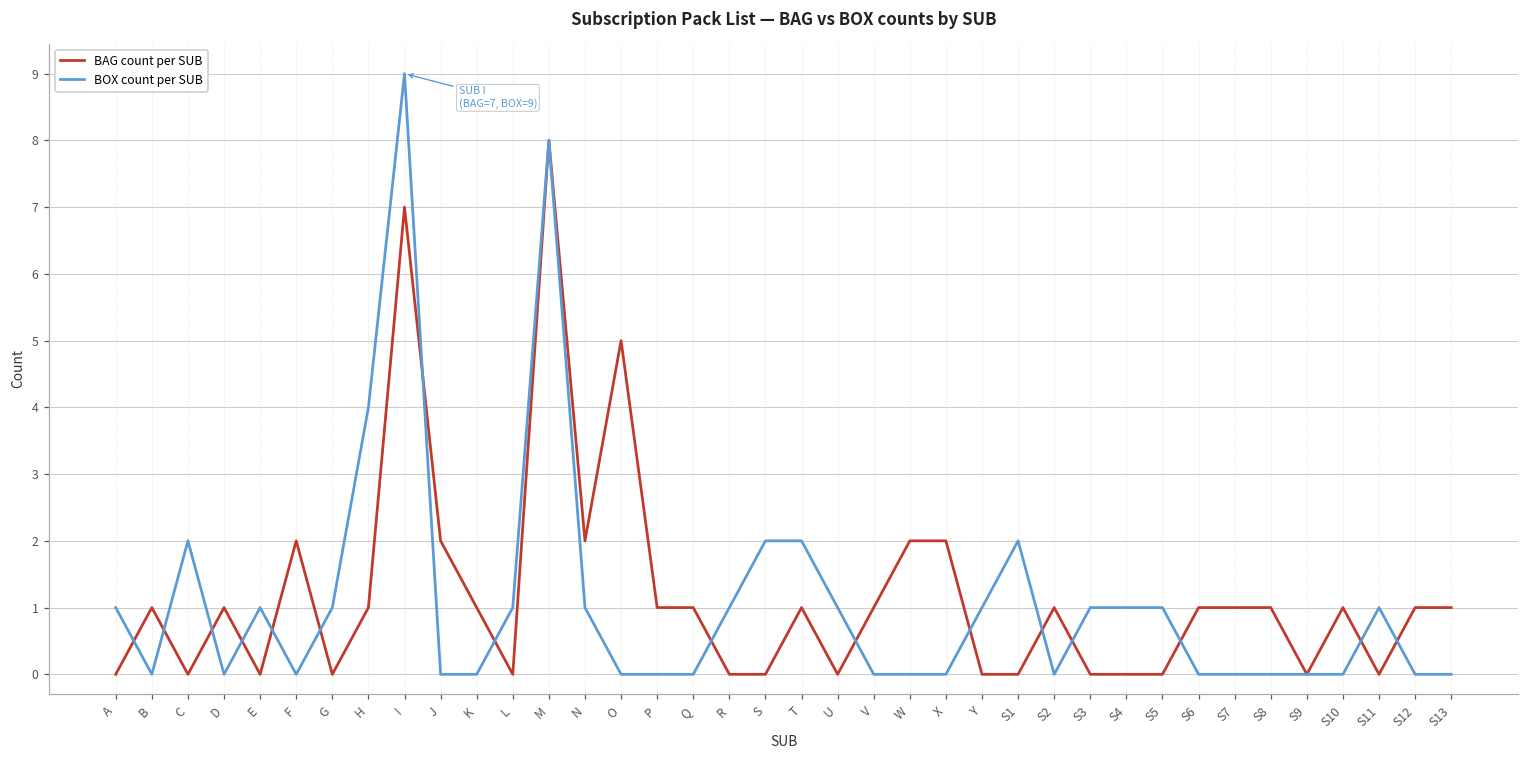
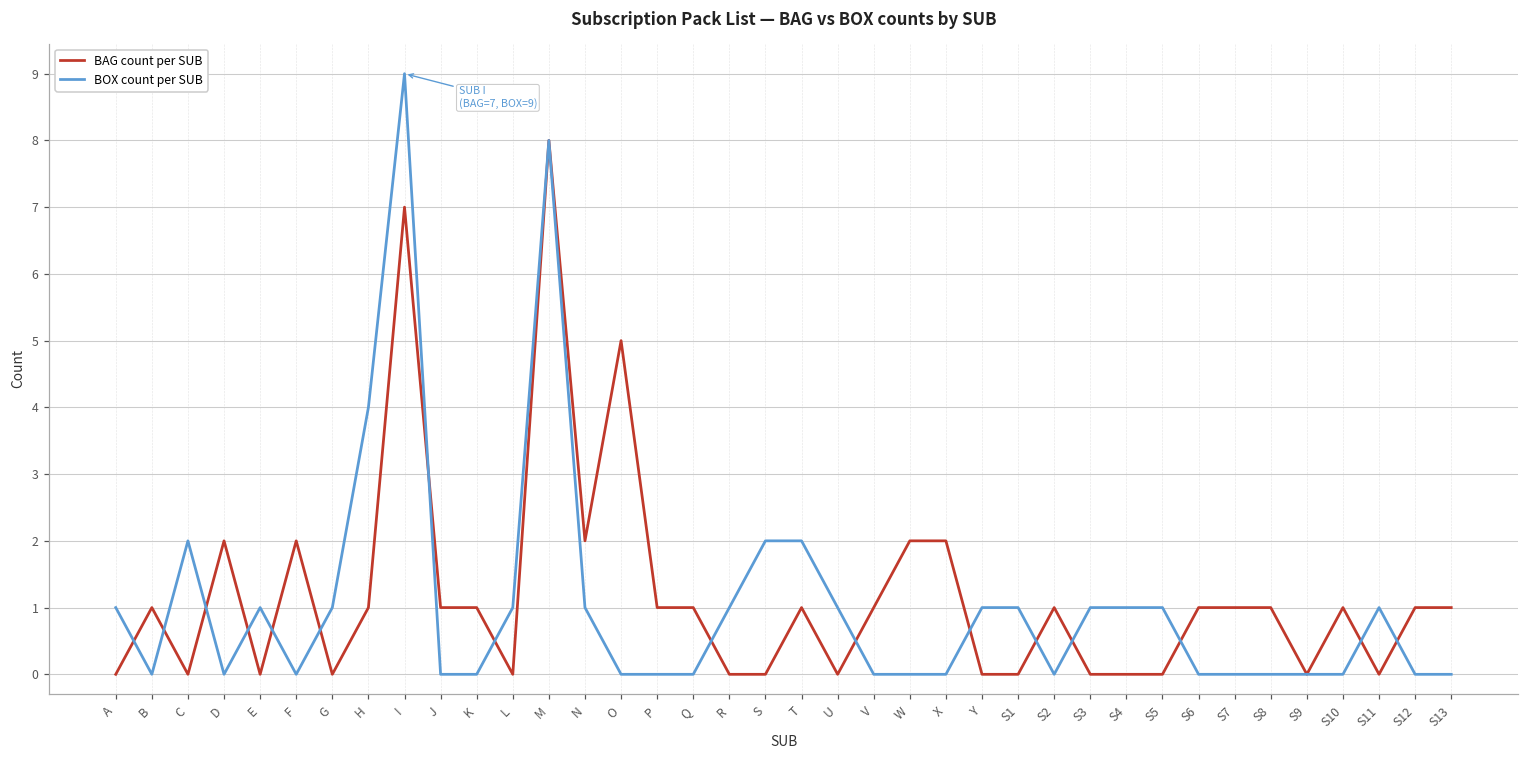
BAG count per SUB, D: 1 -> 2
BAG count per SUB, J: 2 -> 1
BOX count per SUB, S1: 2 -> 1
